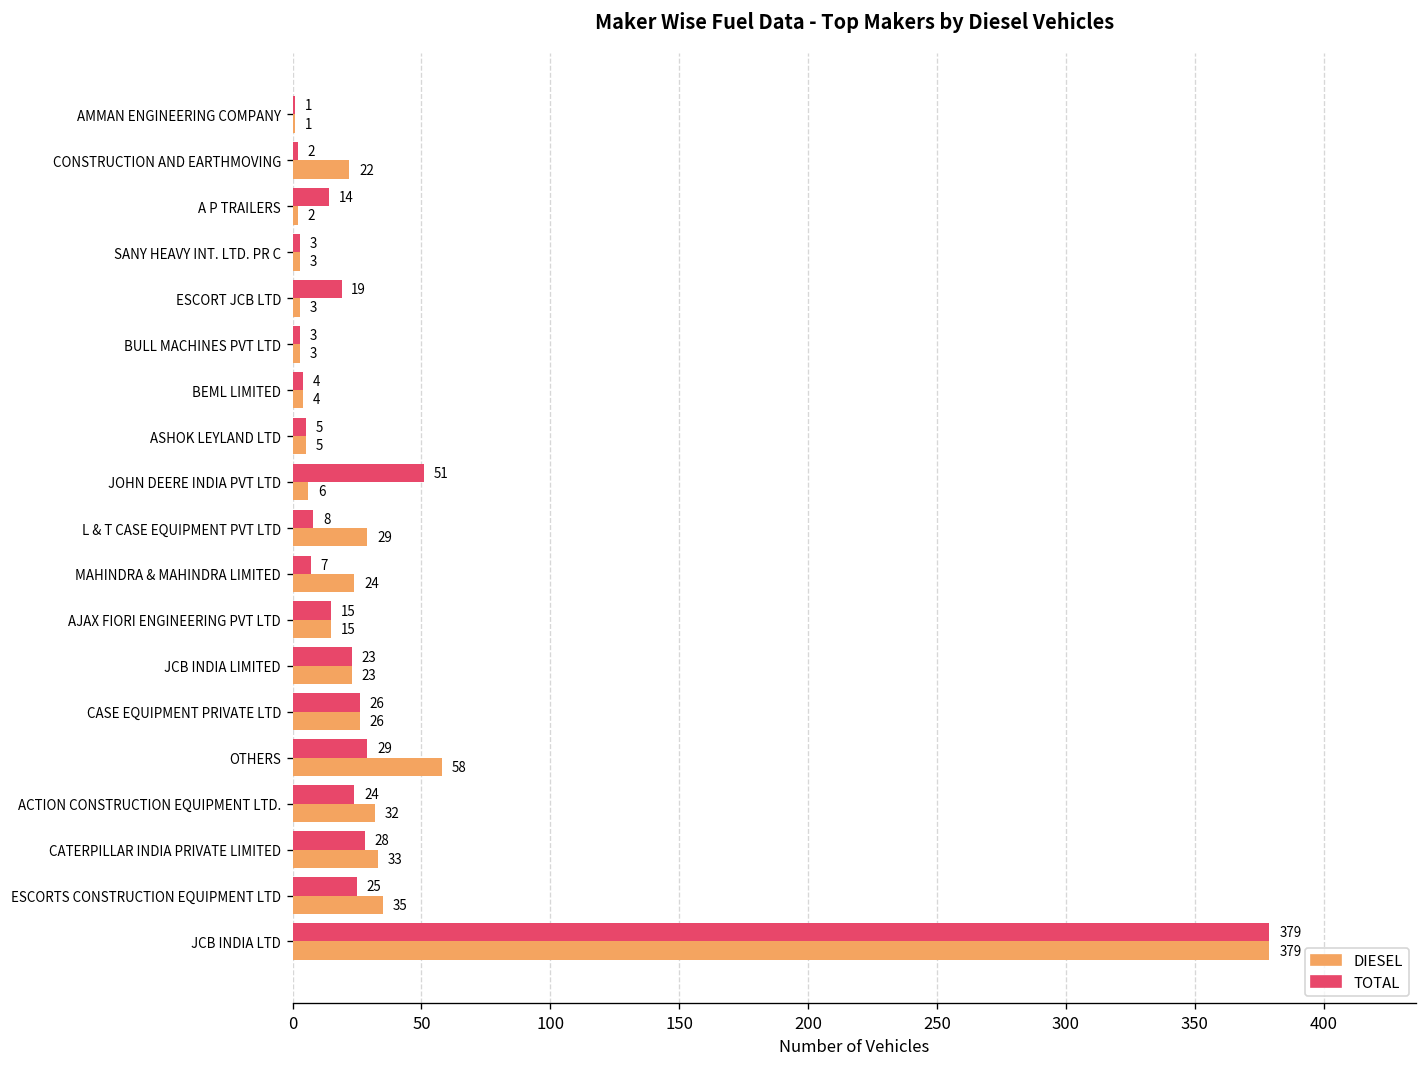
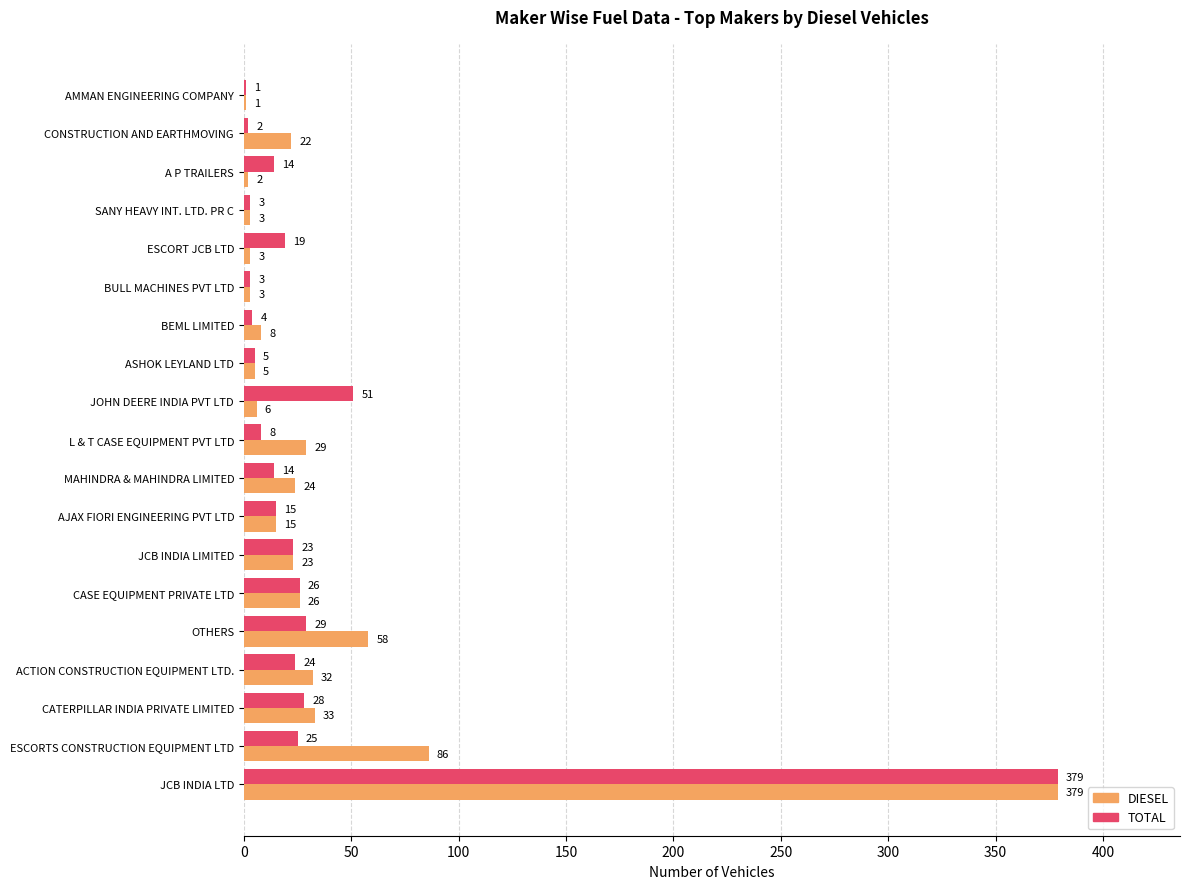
DIESEL, BEML LIMITED: 4 -> 8
TOTAL, MAHINDRA & MAHINDRA LIMITED: 7 -> 14
DIESEL, ESCORTS CONSTRUCTION EQUIPMENT LTD: 35 -> 86
